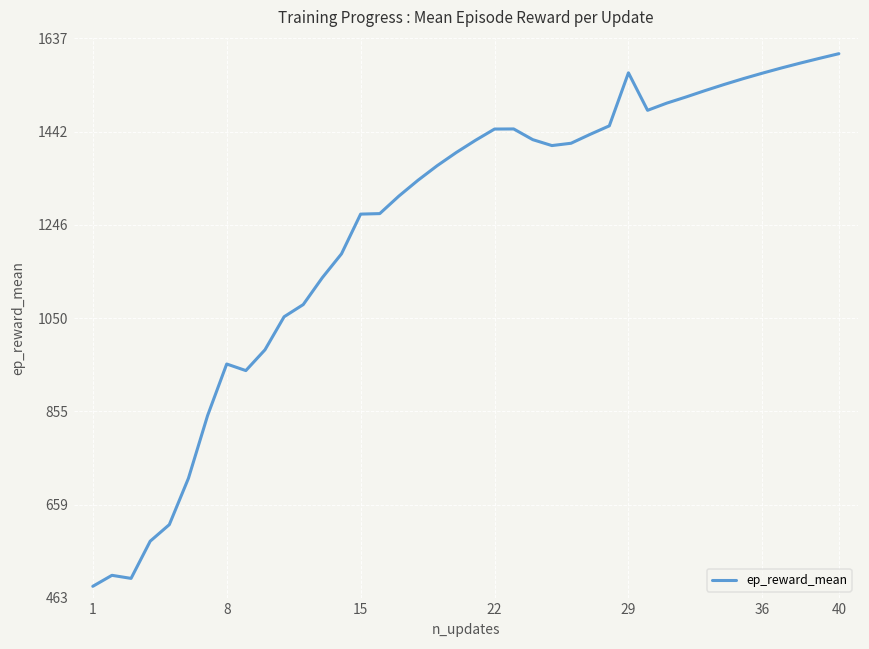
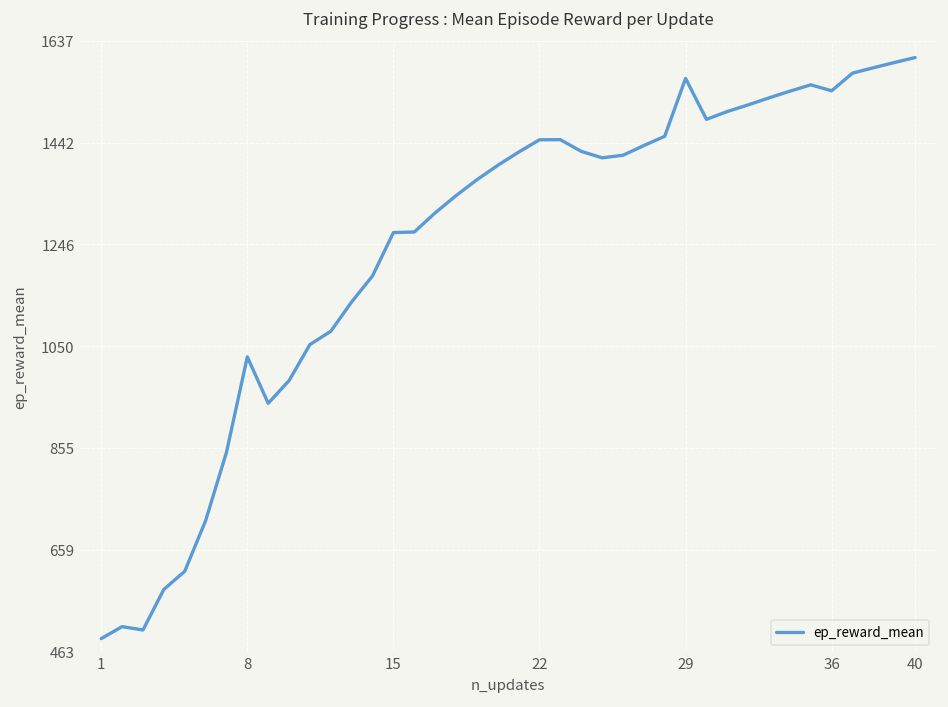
8: 950 -> 1030
36: 1560 -> 1540
